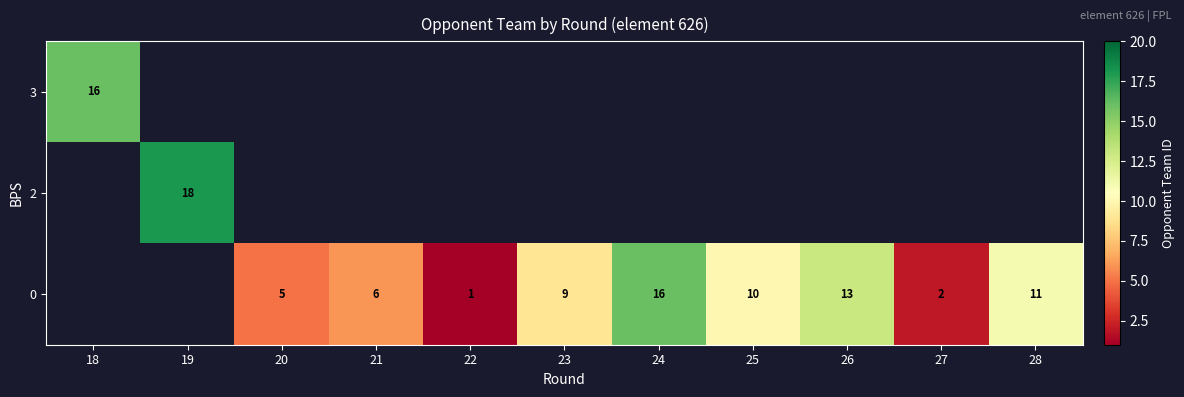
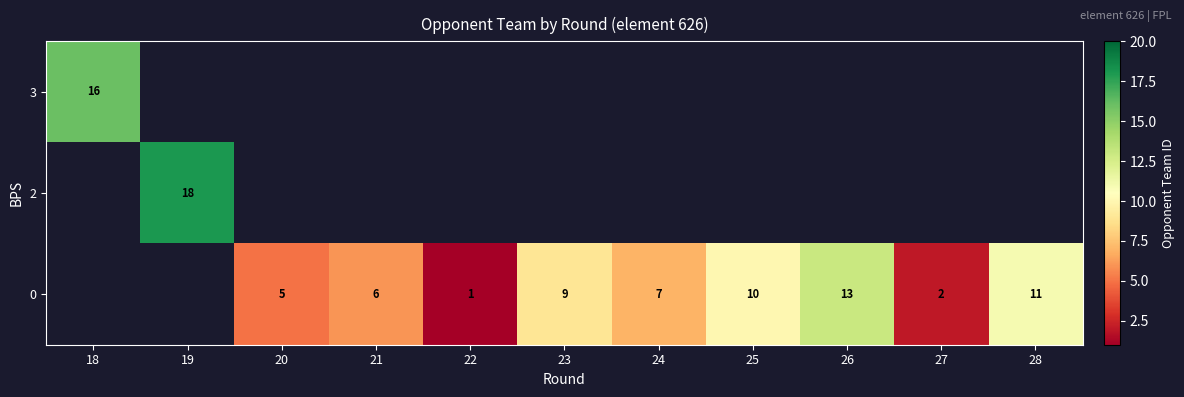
0, 24: 16 -> 7
